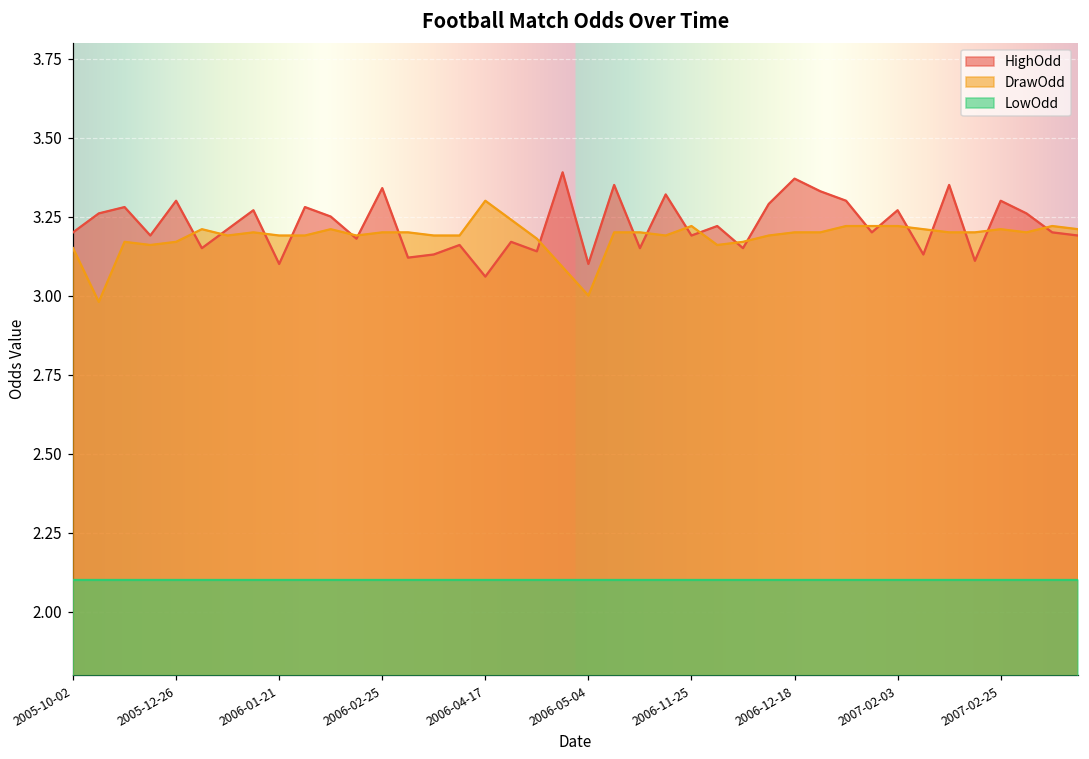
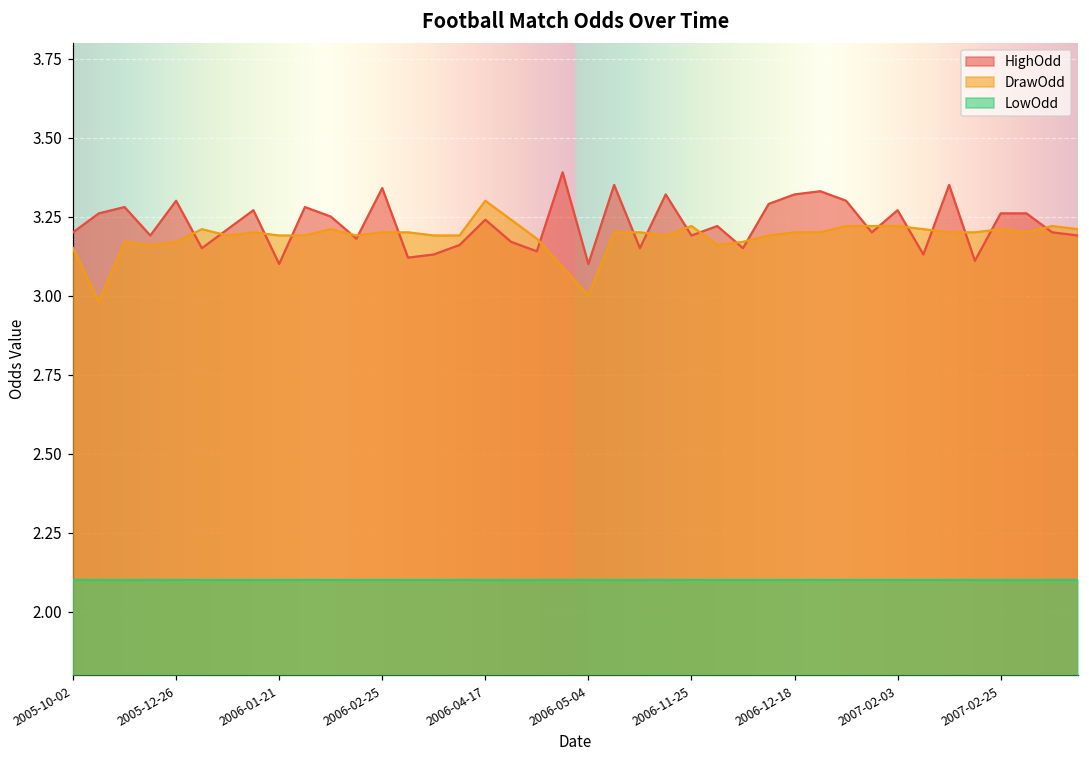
HighOdd, 2006-04-17: 3.06 -> 3.24
HighOdd, 2006-12-18: 3.37 -> 3.32
HighOdd, 2007-02-25: 3.30 -> 3.26
